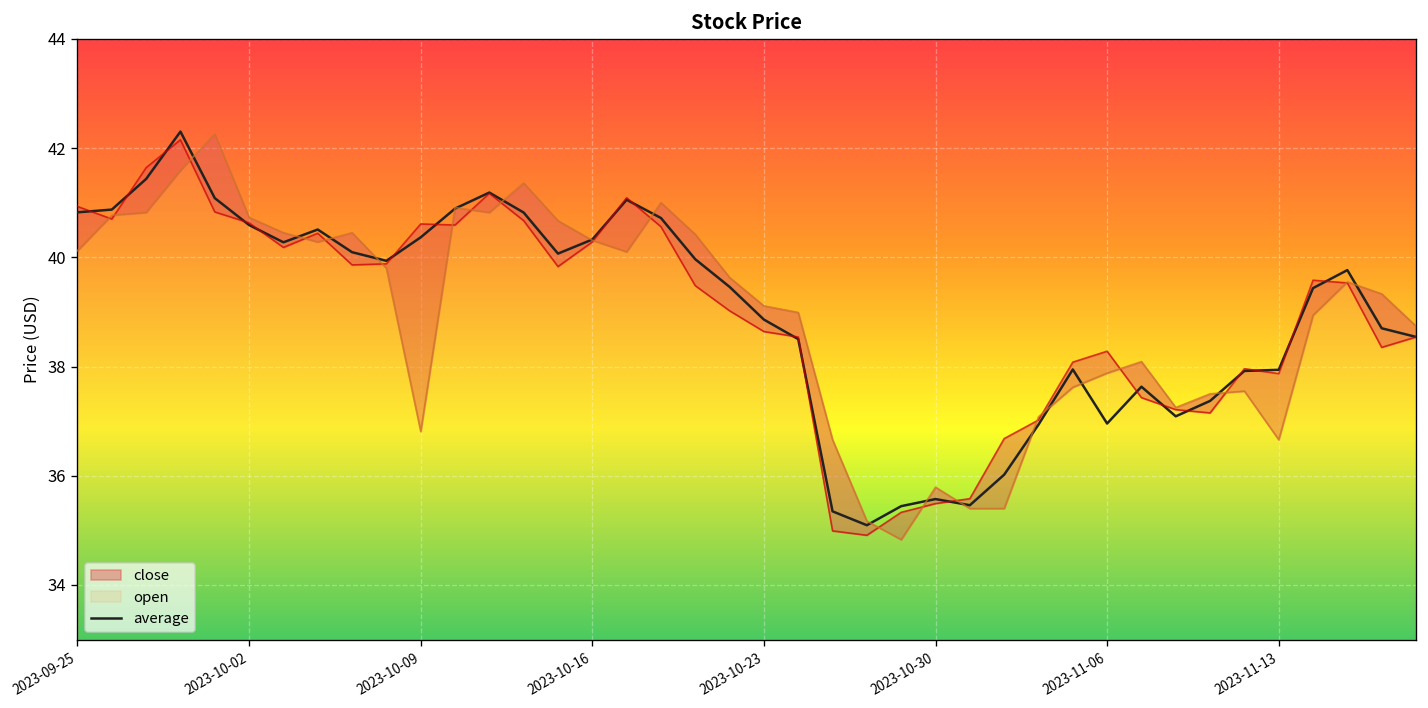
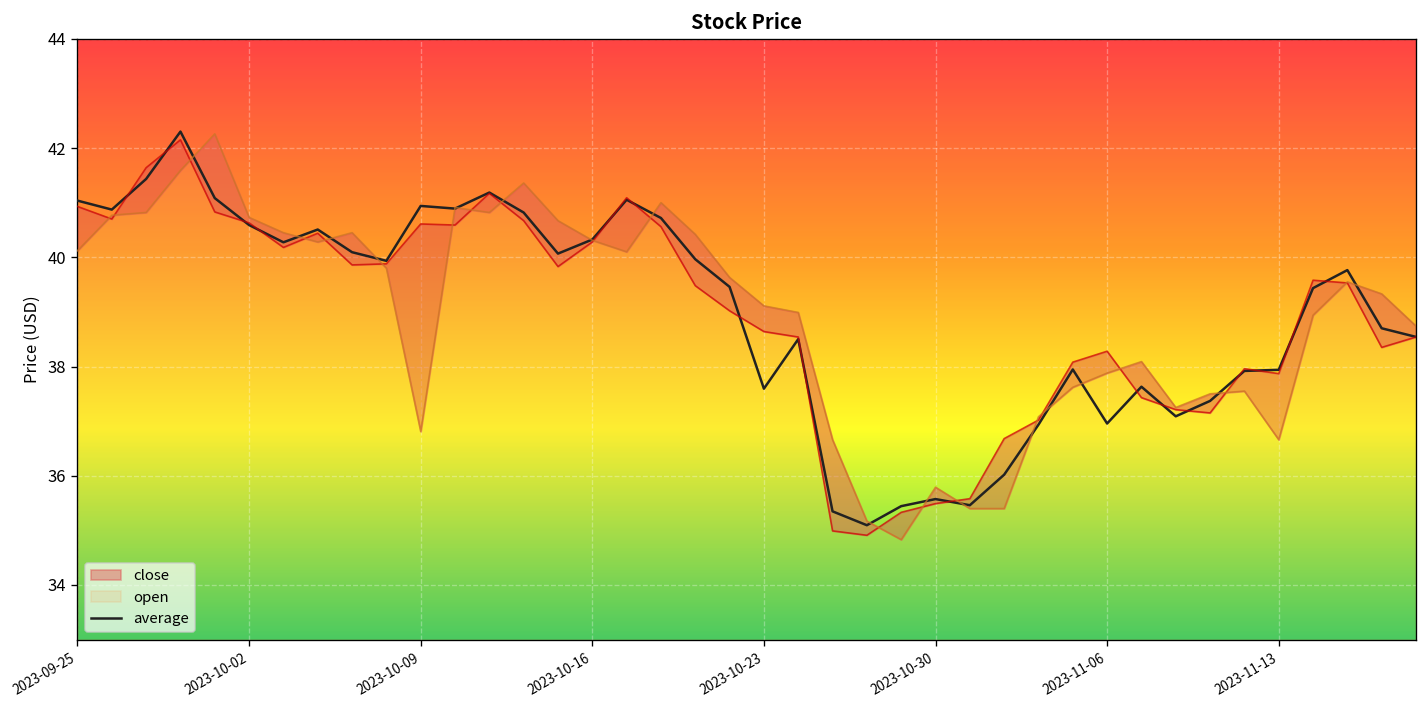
average, 2023-09-25: 40.8 -> 41.0
average, 2023-10-09: 40.4 -> 40.9
average, 2023-10-23: 38.9 -> 37.6
